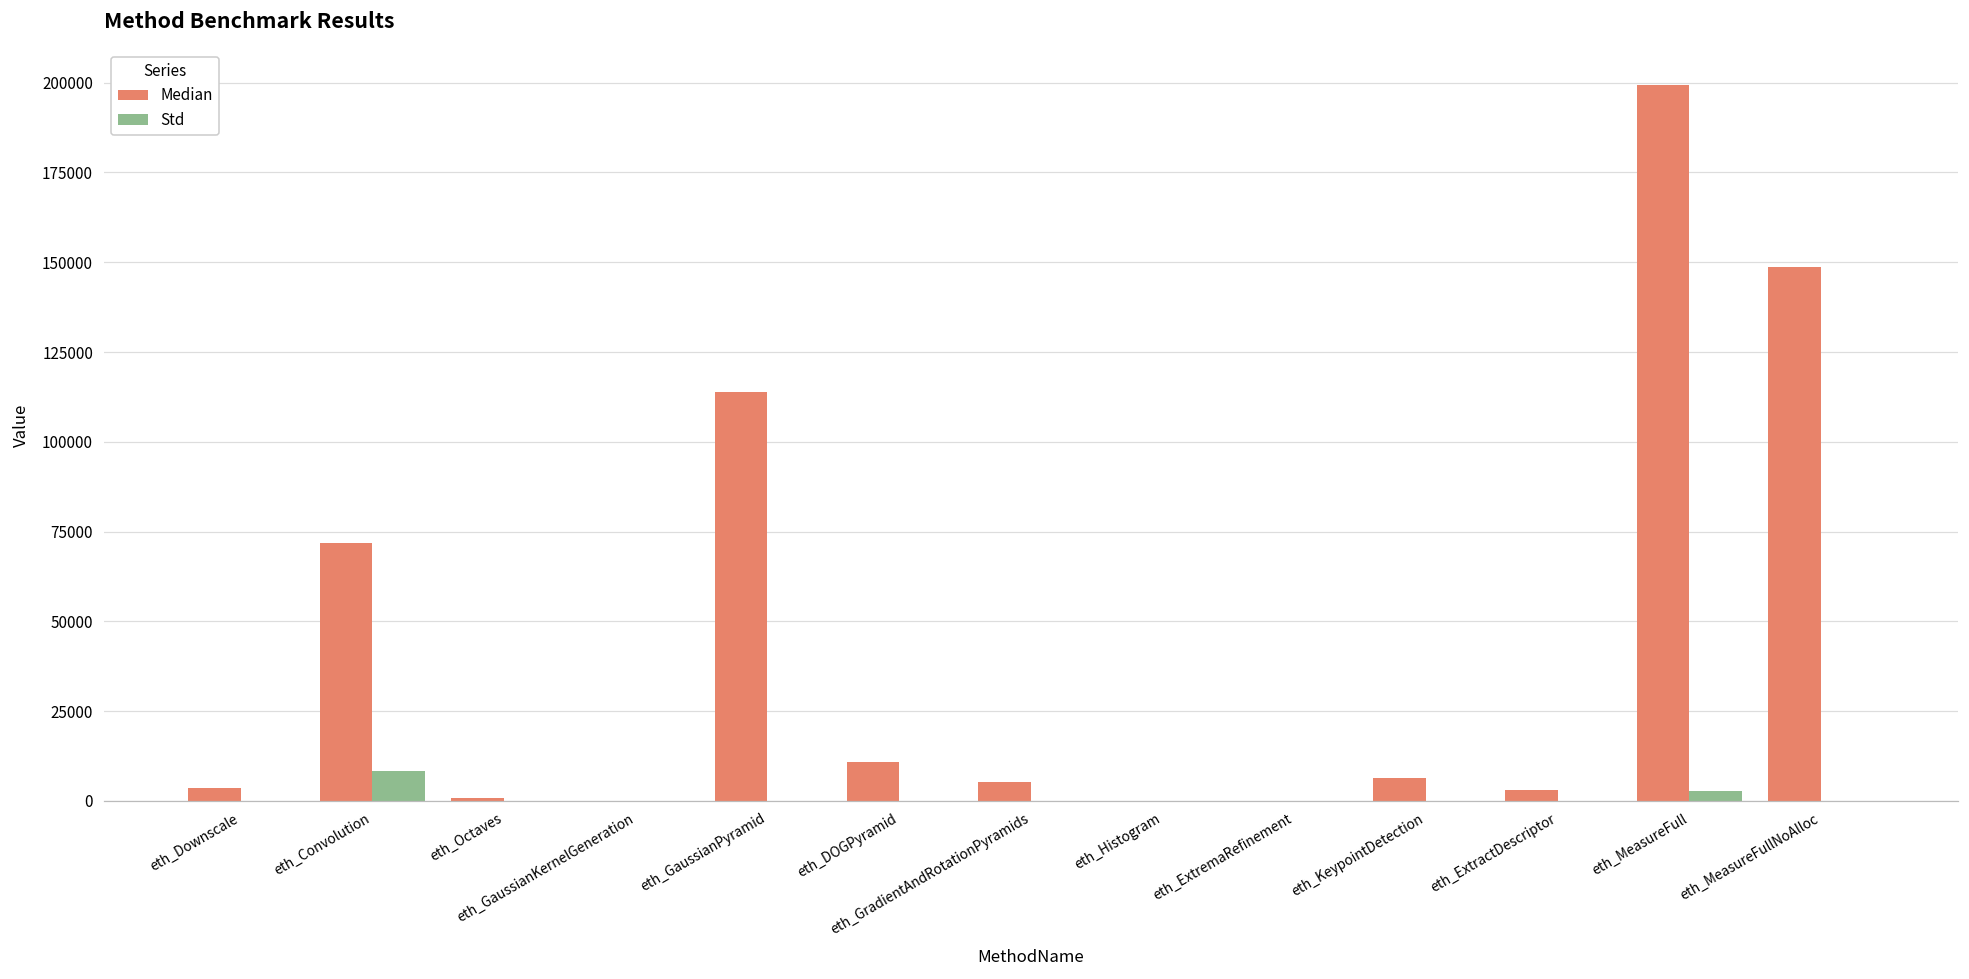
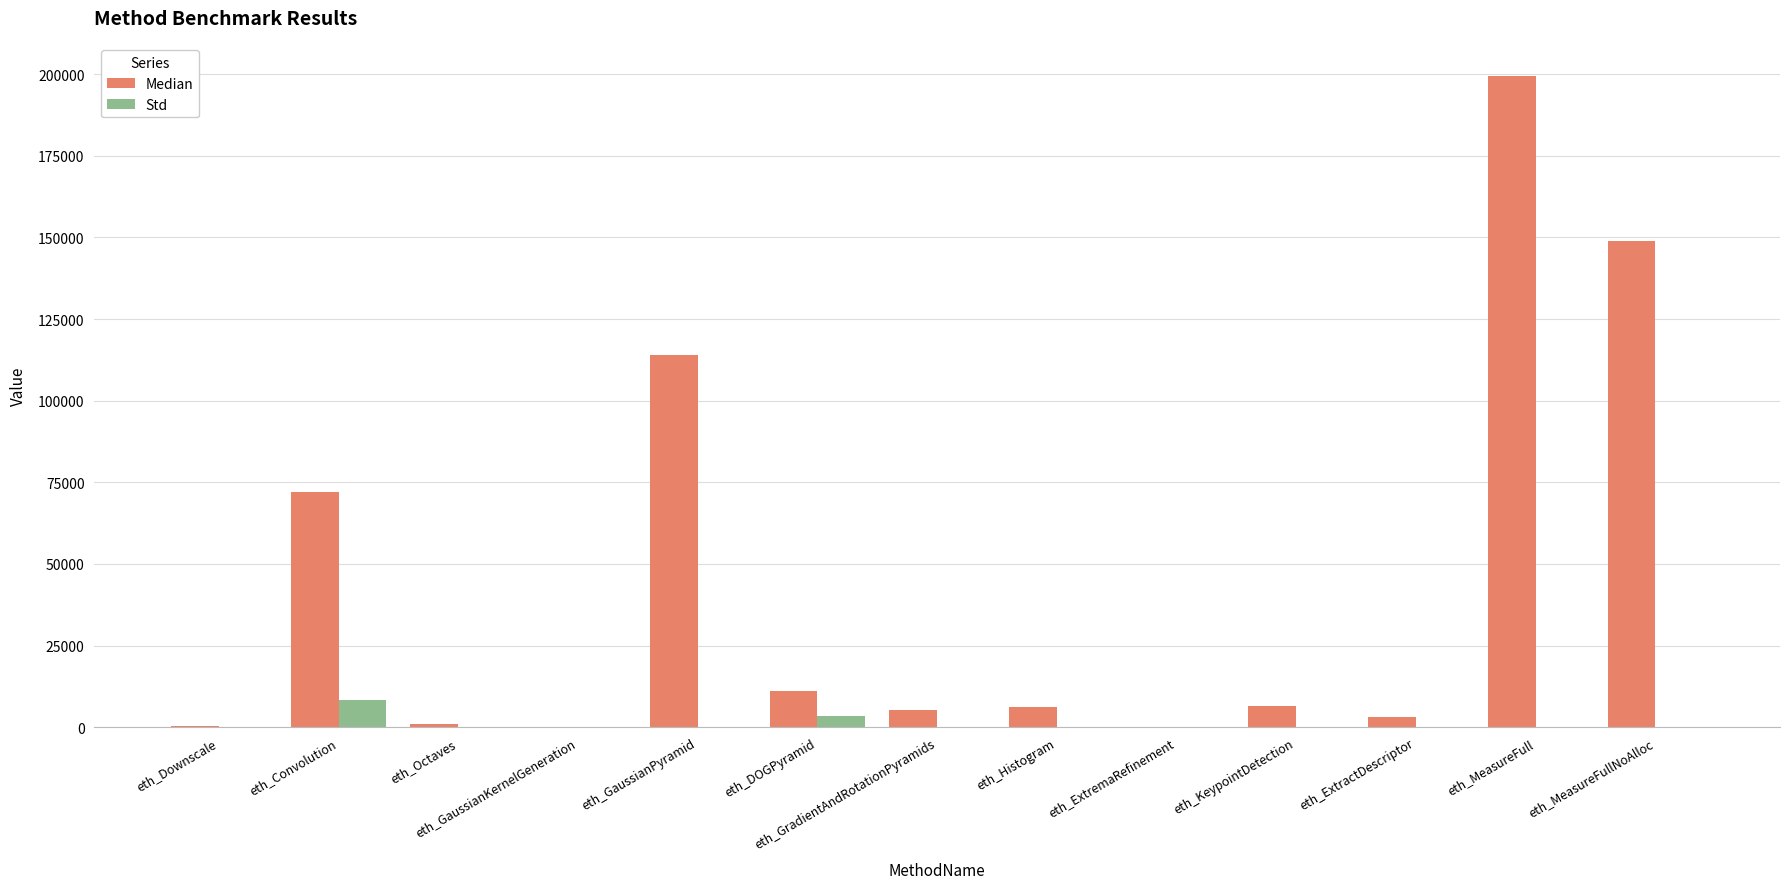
Median, eth_Downscale: 4000 -> 0
Std, eth_DOGPyramid: 0 -> 3000
Median, eth_Histogram: 0 -> 6000
Std, eth_MeasureFull: 3000 -> 0
